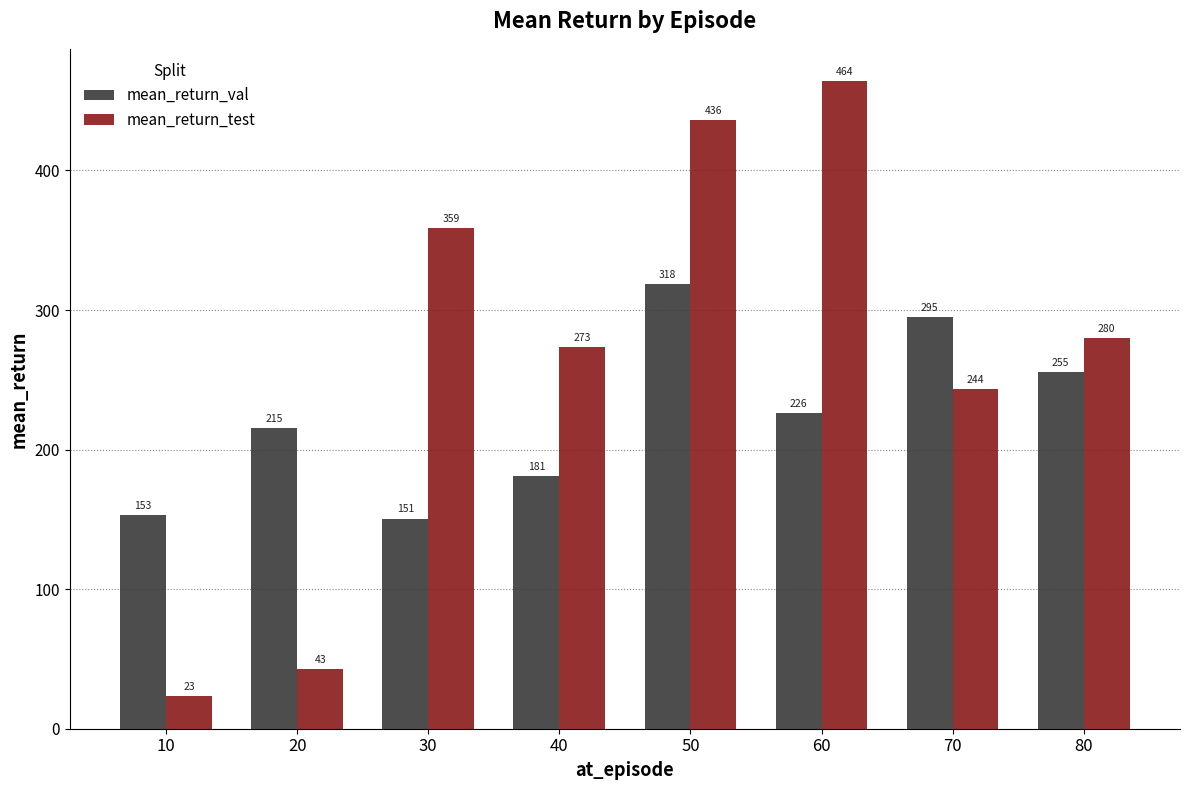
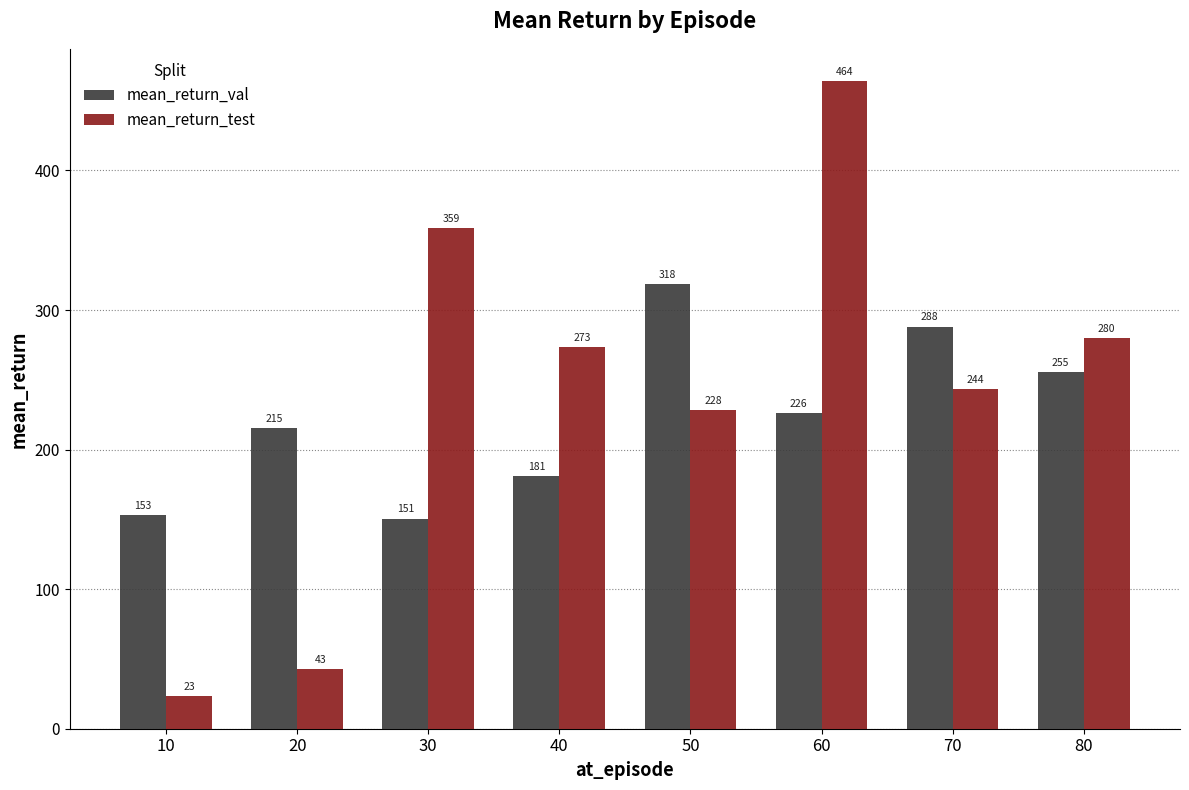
mean_return_test, 50: 436 -> 228
mean_return_val, 70: 295 -> 288
